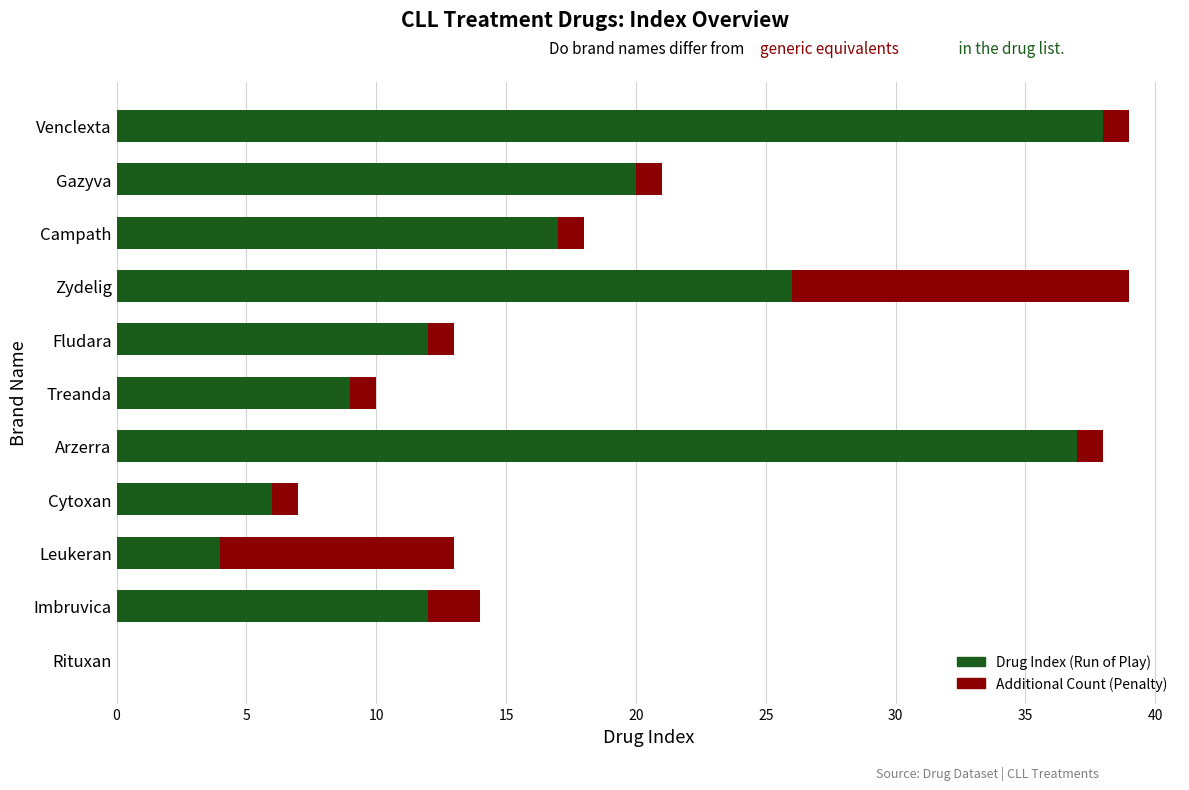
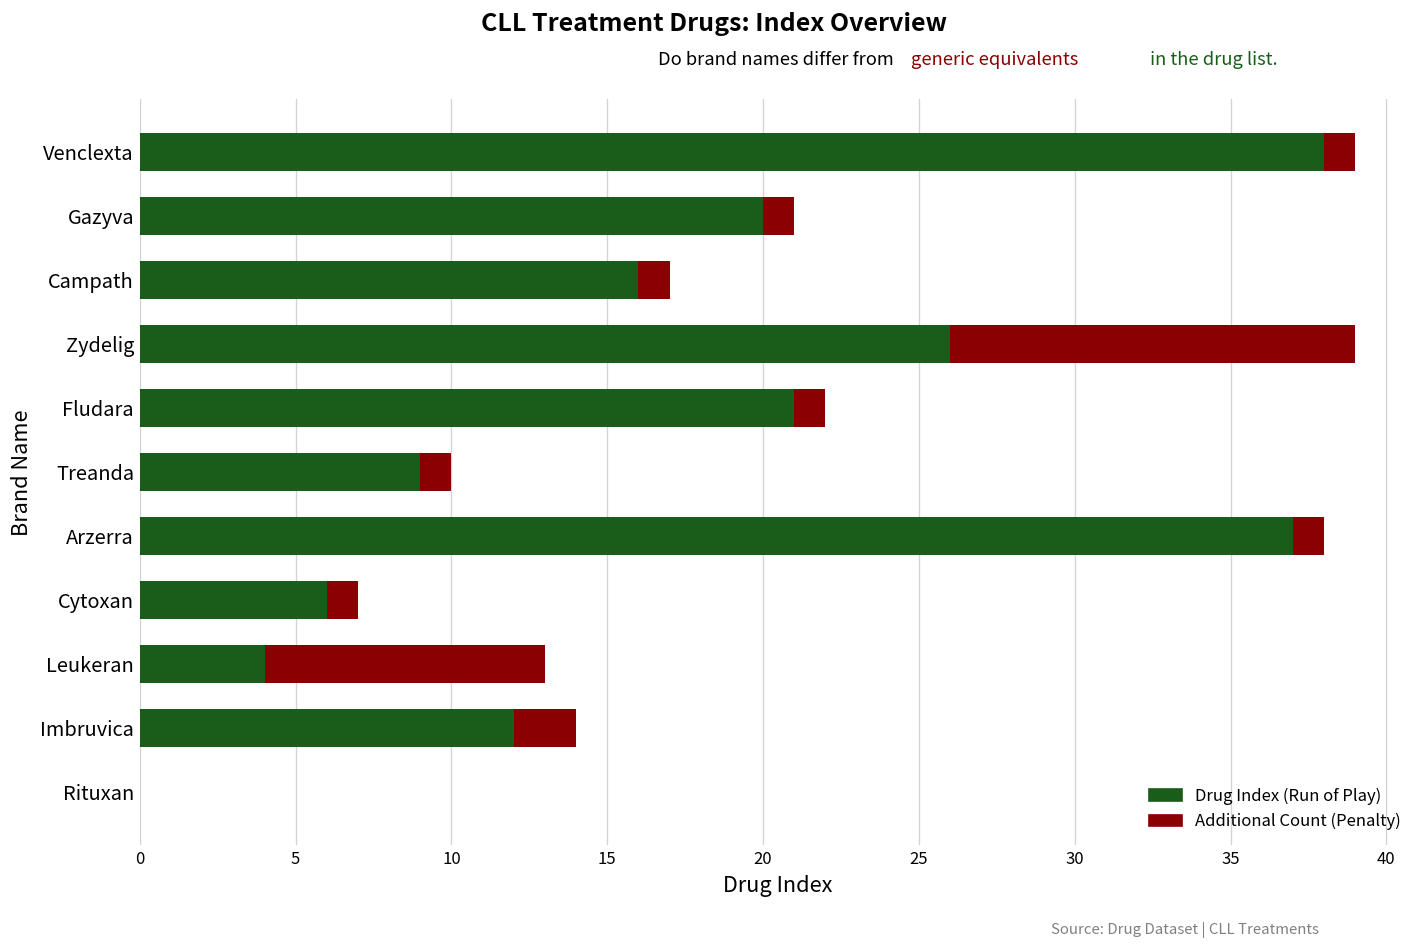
Drug Index (Run of Play), Campath: 17 -> 16
Drug Index (Run of Play), Fludara: 12 -> 21
